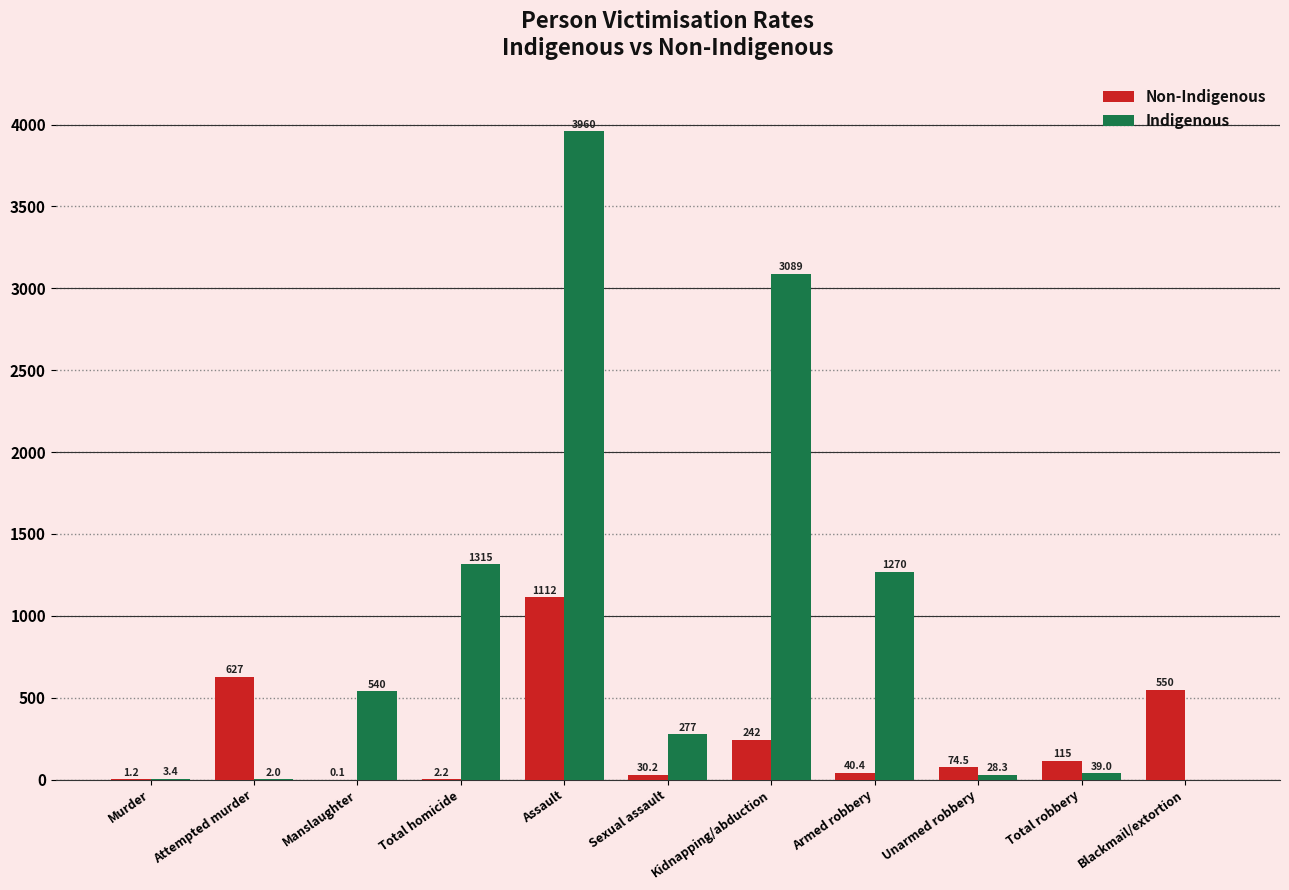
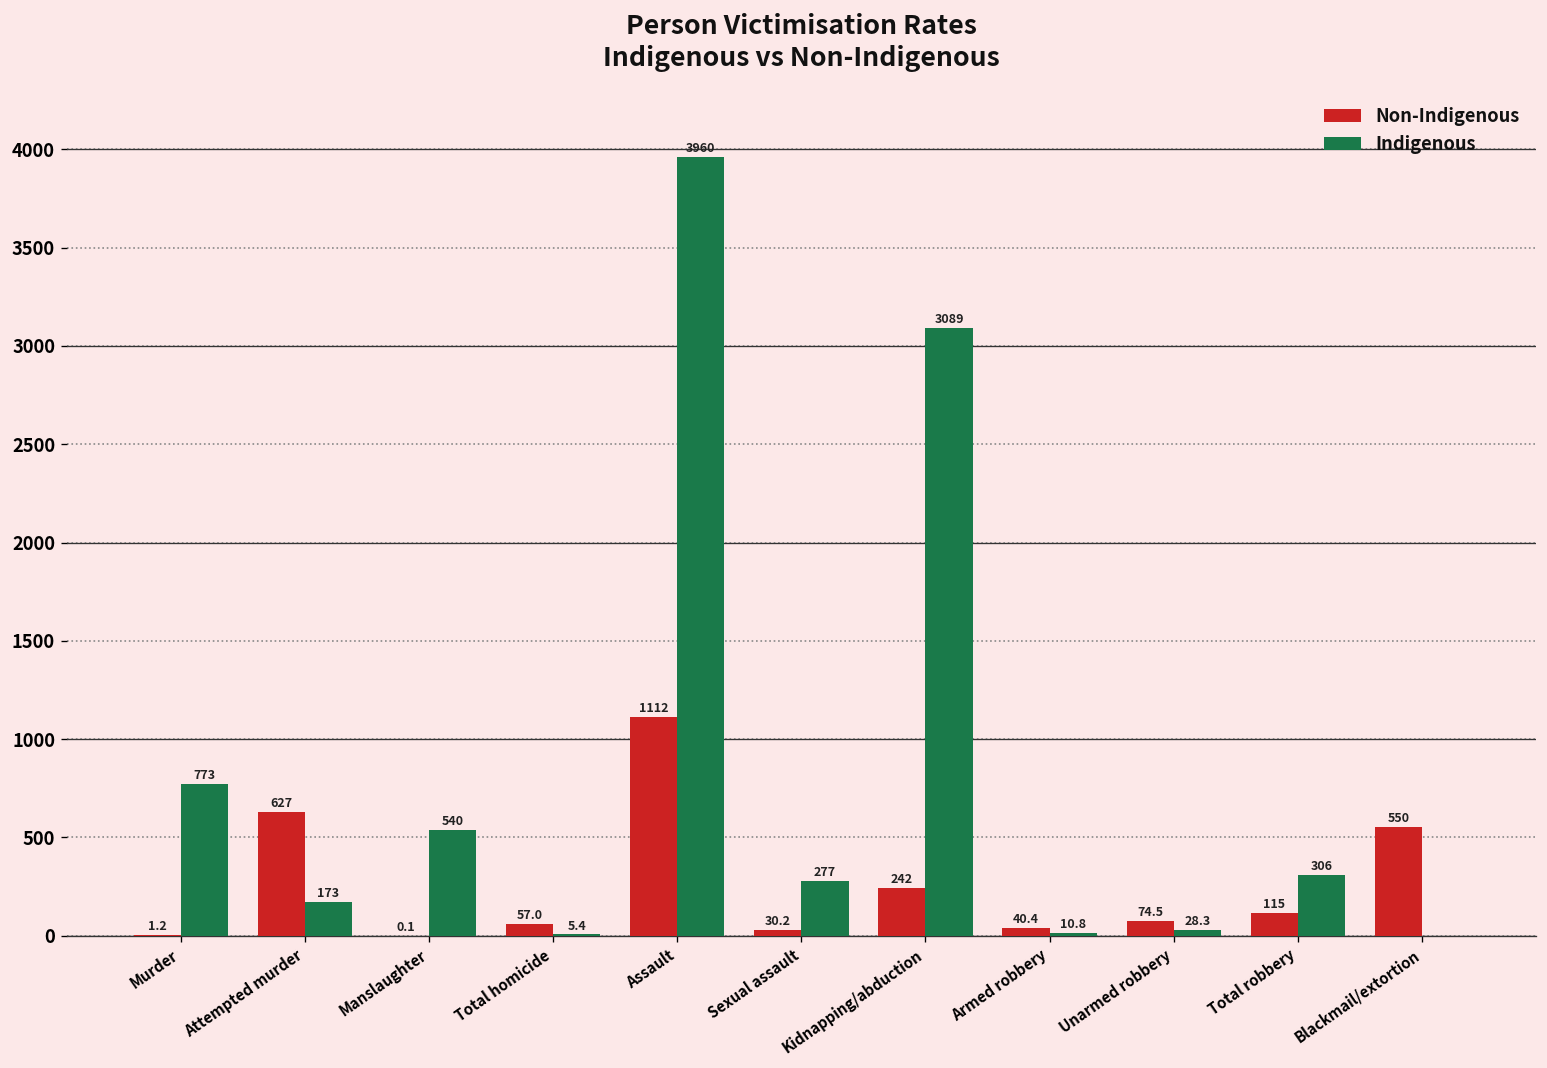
Indigenous, Murder: 3.4 -> 773
Indigenous, Attempted murder: 2.0 -> 173
Non-Indigenous, Total homicide: 2.2 -> 57.0
Indigenous, Total homicide: 1315 -> 5.4
Indigenous, Armed robbery: 1270 -> 10.8
Indigenous, Total robbery: 39.0 -> 306
